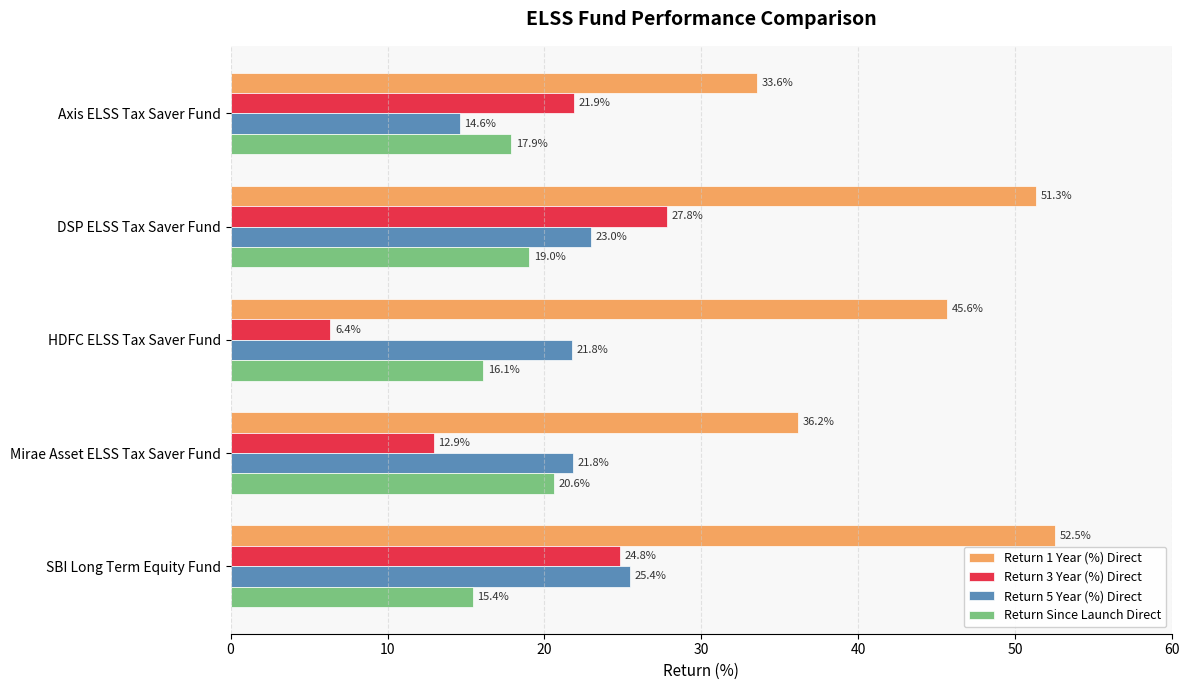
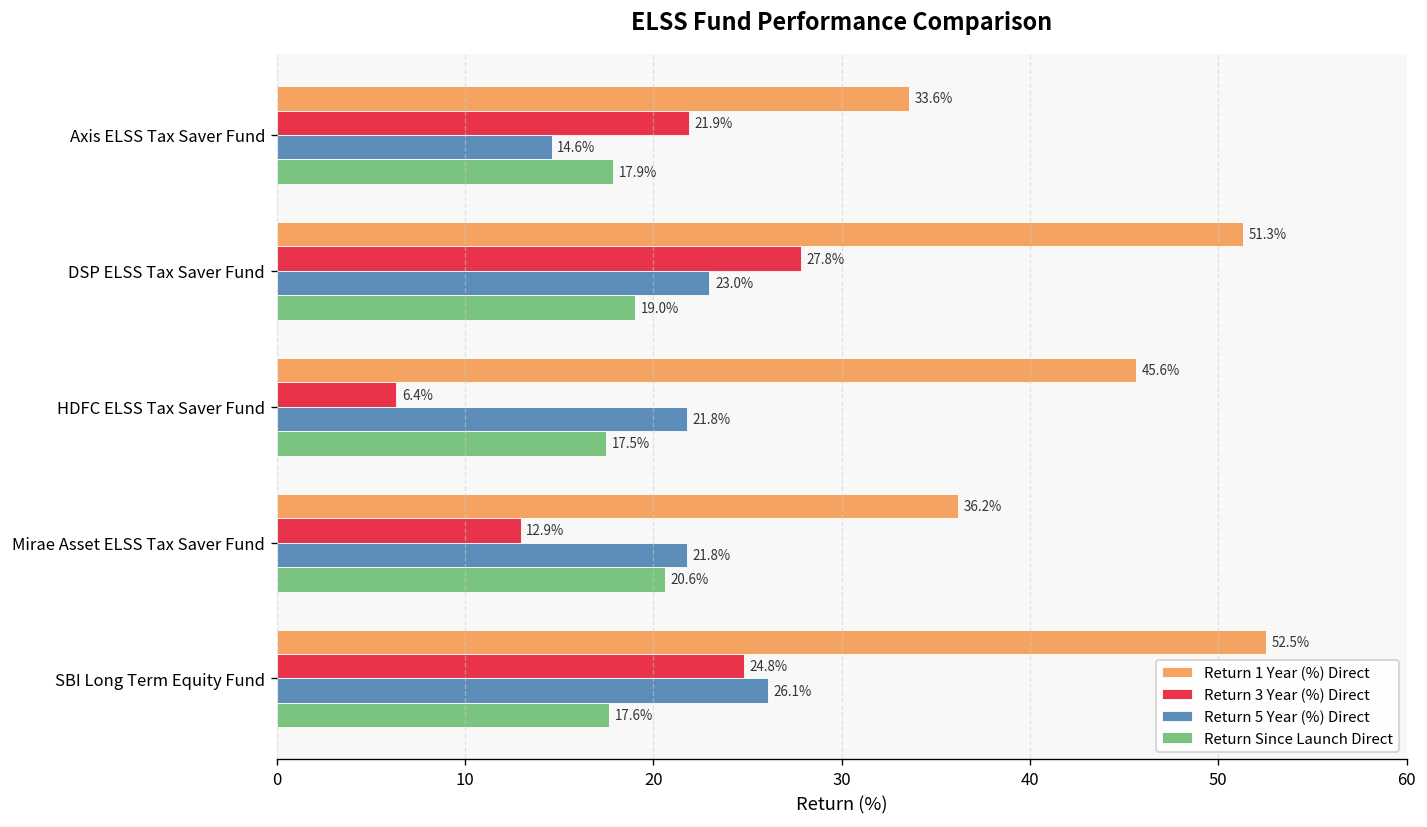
Return Since Launch Direct, HDFC ELSS Tax Saver Fund: 16.1% -> 17.5%
Return 5 Year (%) Direct, SBI Long Term Equity Fund: 25.4% -> 26.1%
Return Since Launch Direct, SBI Long Term Equity Fund: 15.4% -> 17.6%
